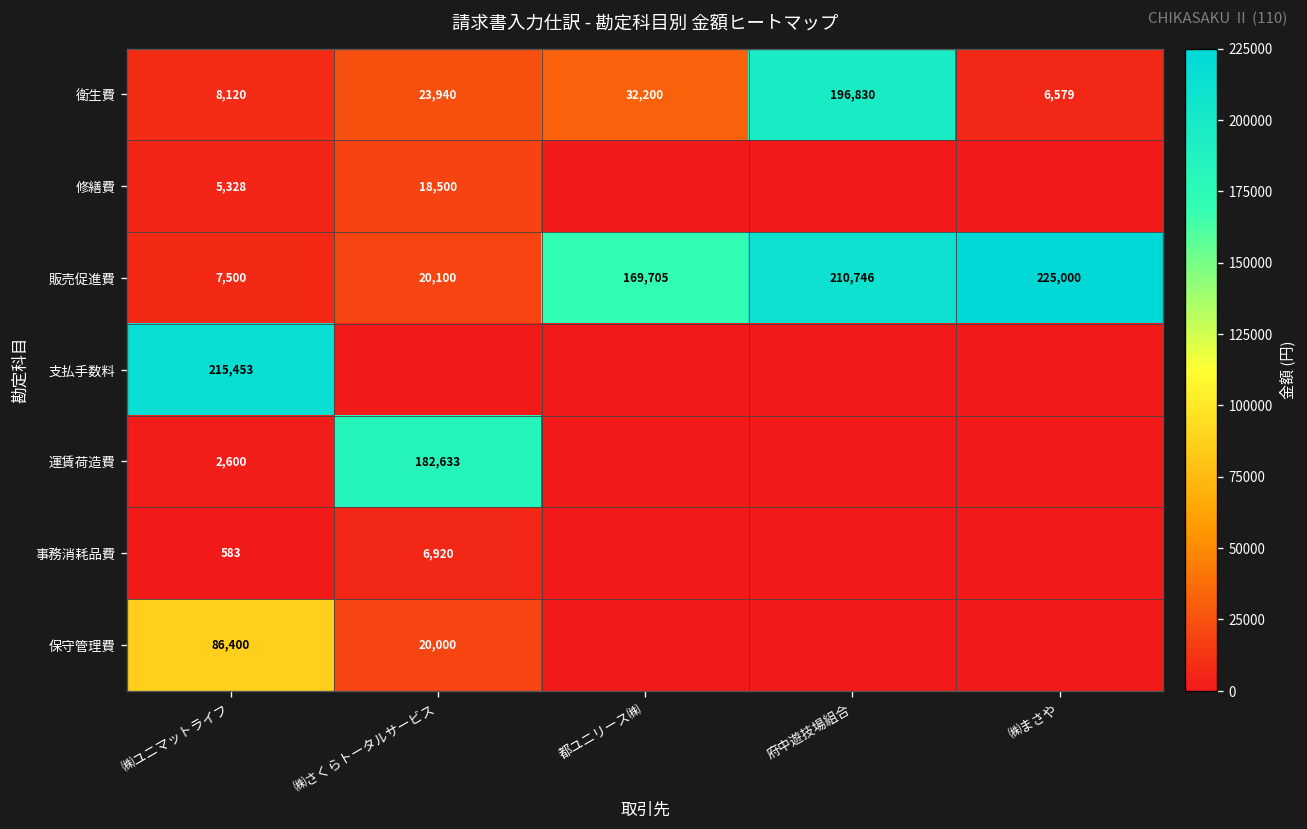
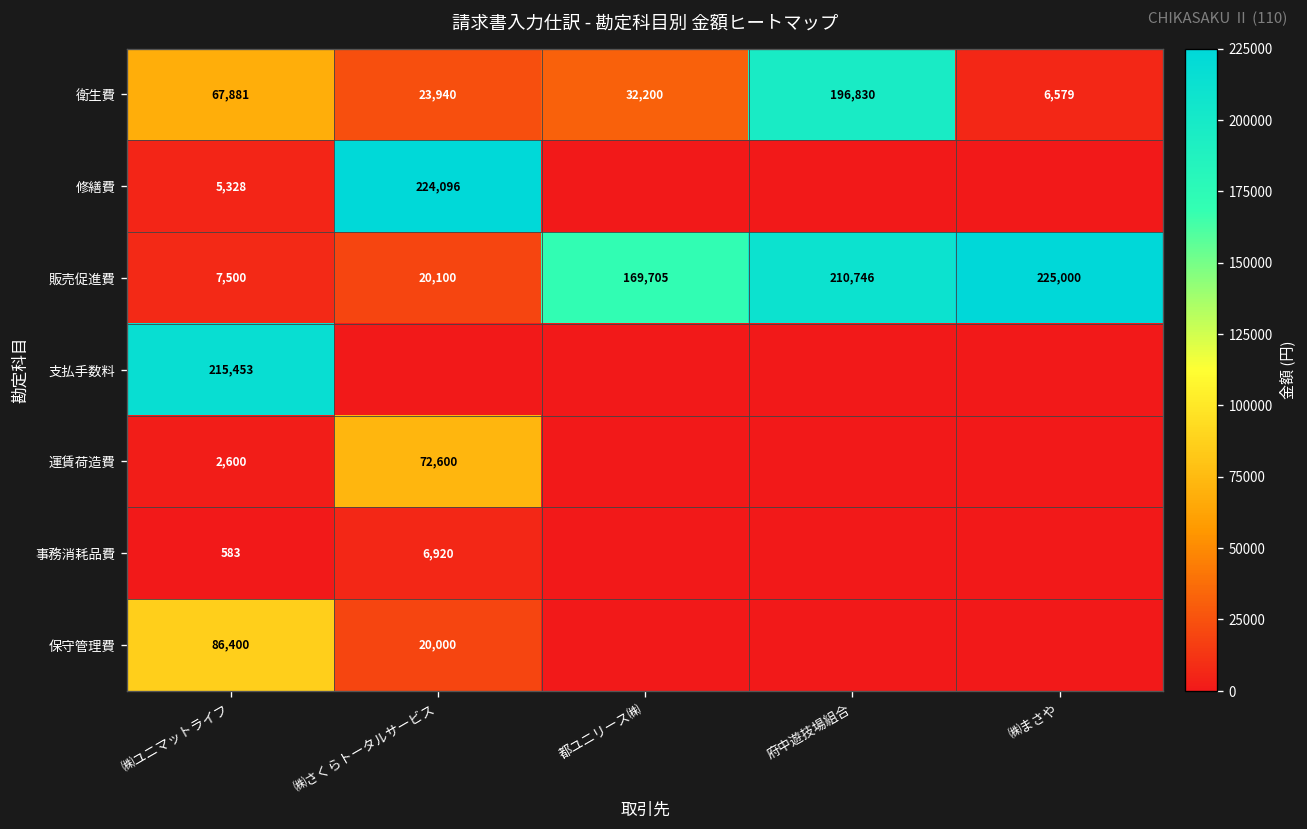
衛生費, ㈱ユニマットライフ: 8,120 -> 67,881
修繕費, ㈱さくらトータルサービス: 18,500 -> 224,096
運賃荷造費, ㈱さくらトータルサービス: 182,633 -> 72,600
